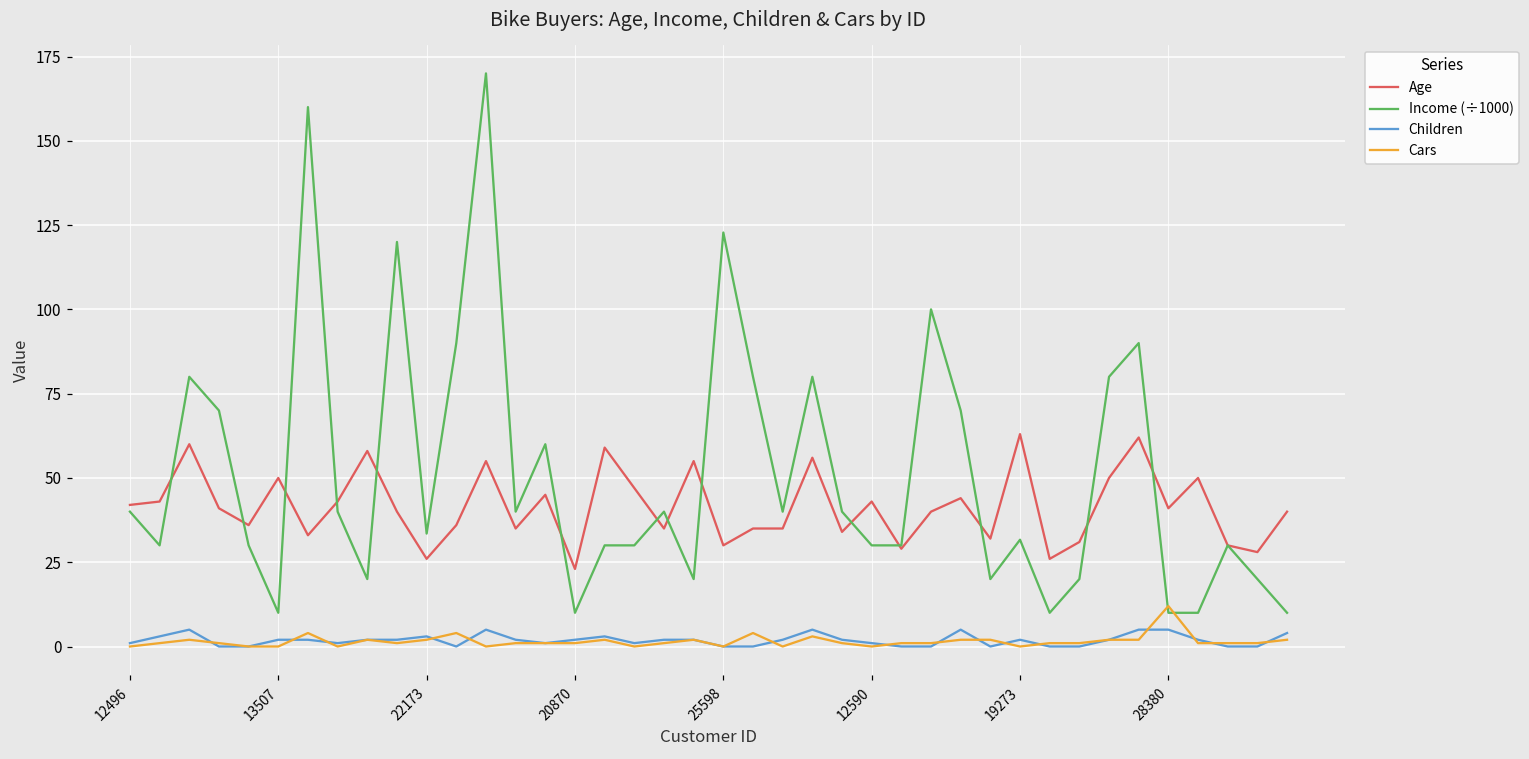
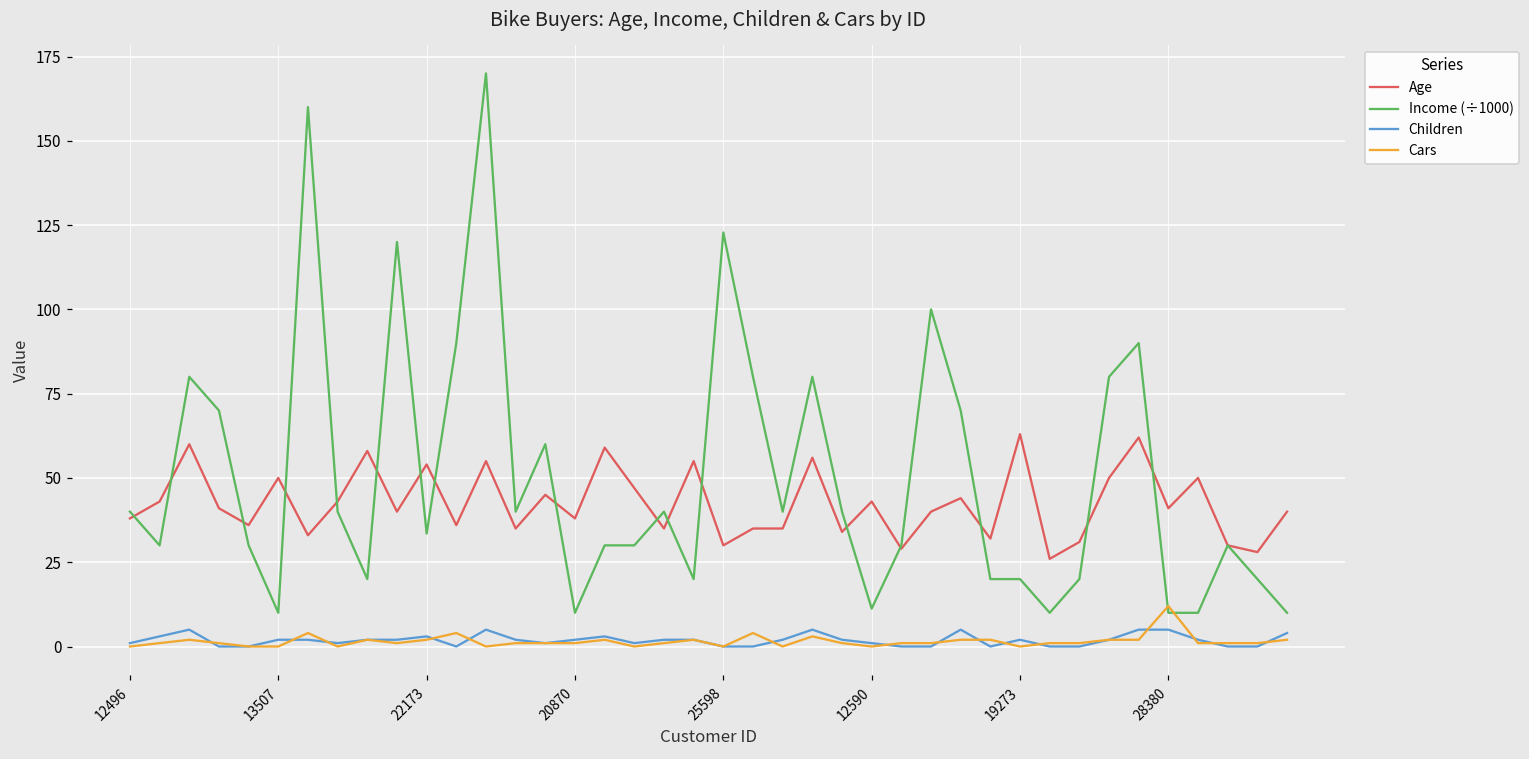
Age, 12496: 42 -> 38
Age, 22173: 26 -> 54
Age, 20870: 23 -> 38
Income (÷1000), 12590: 30 -> 11
Income (÷1000), 19273: 32 -> 20
